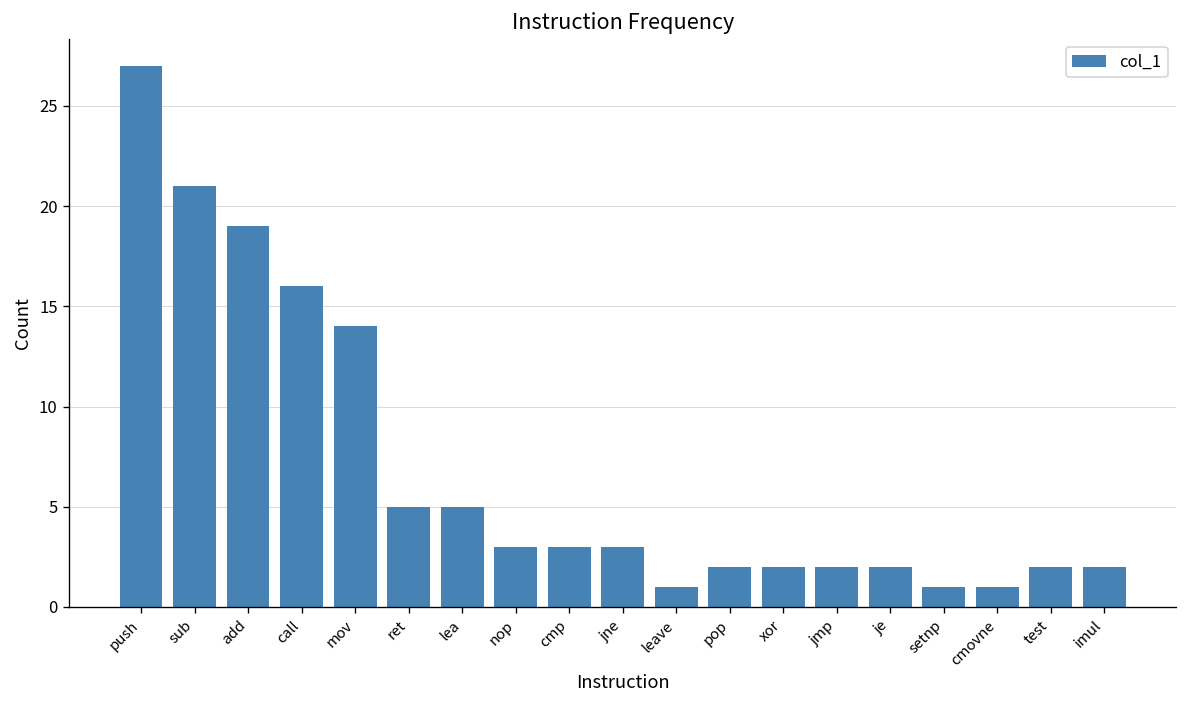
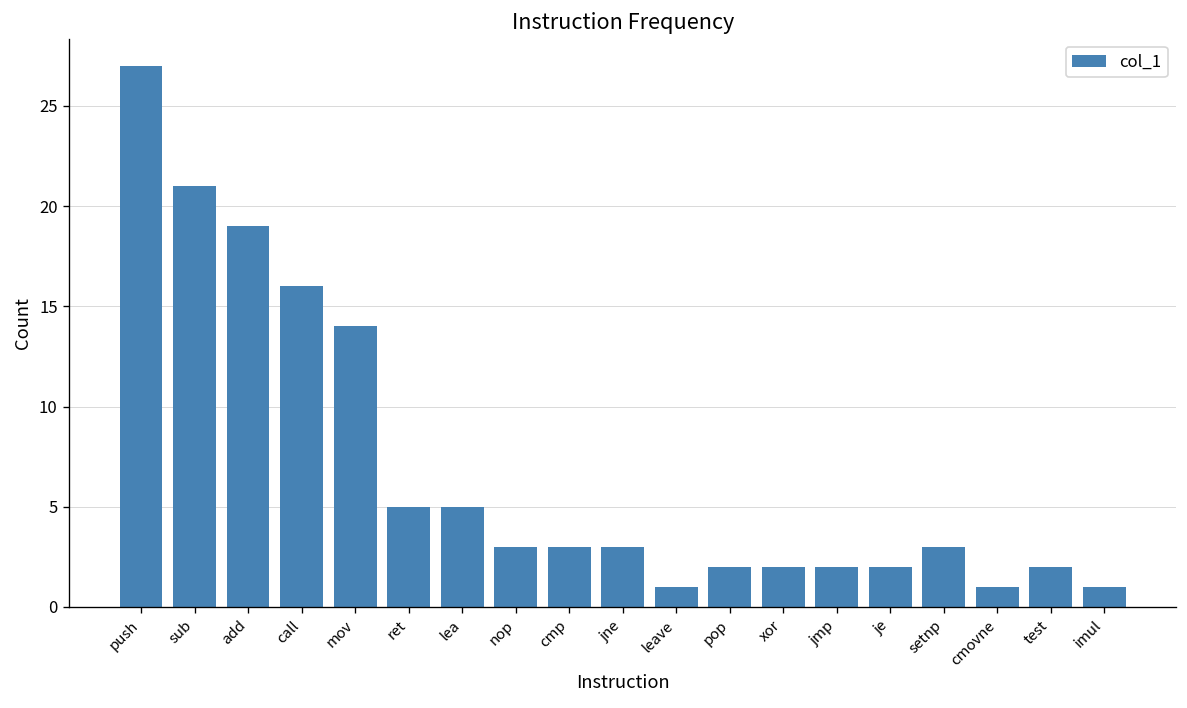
setnp: 1 -> 3
imul: 2 -> 1
